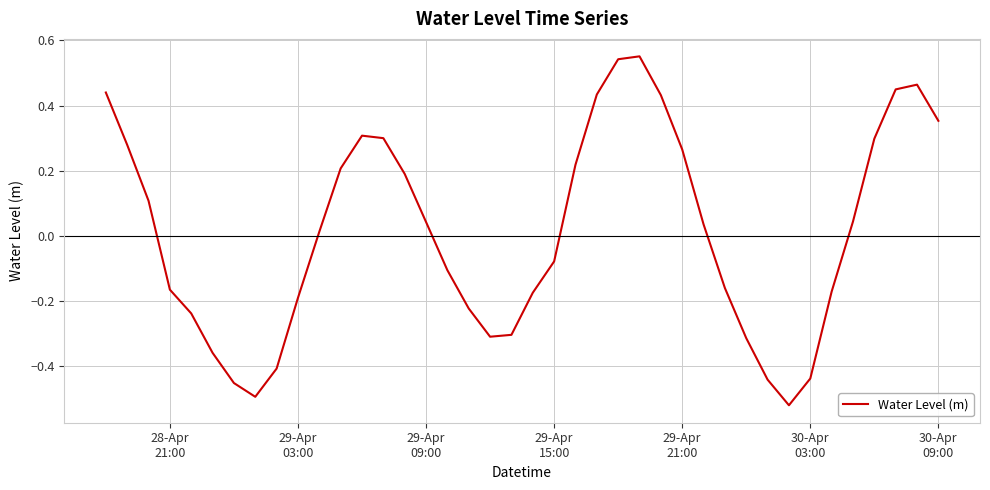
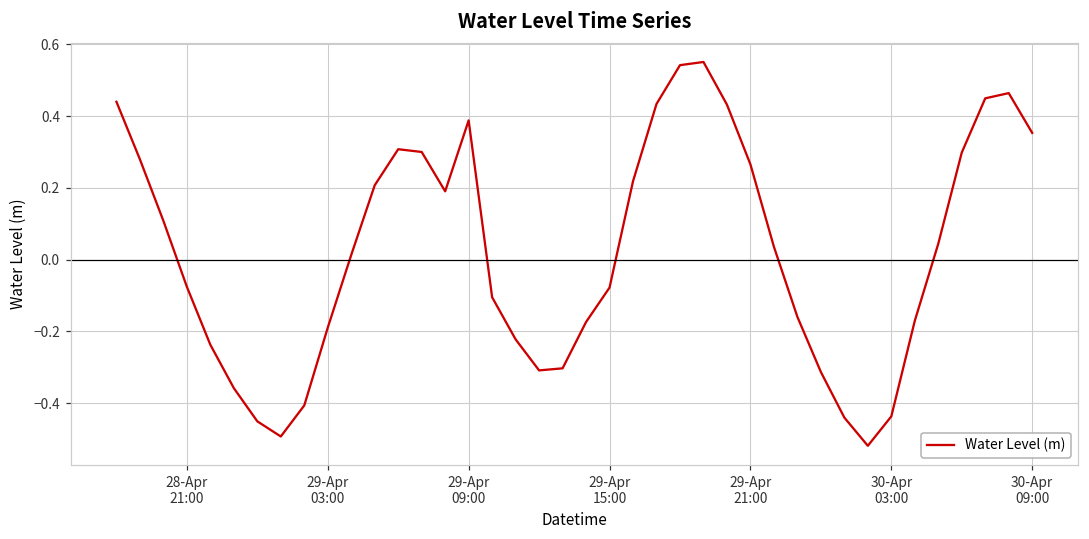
28-Apr 21:00: -0.16 -> -0.08
29-Apr 09:00: 0.04 -> 0.39
